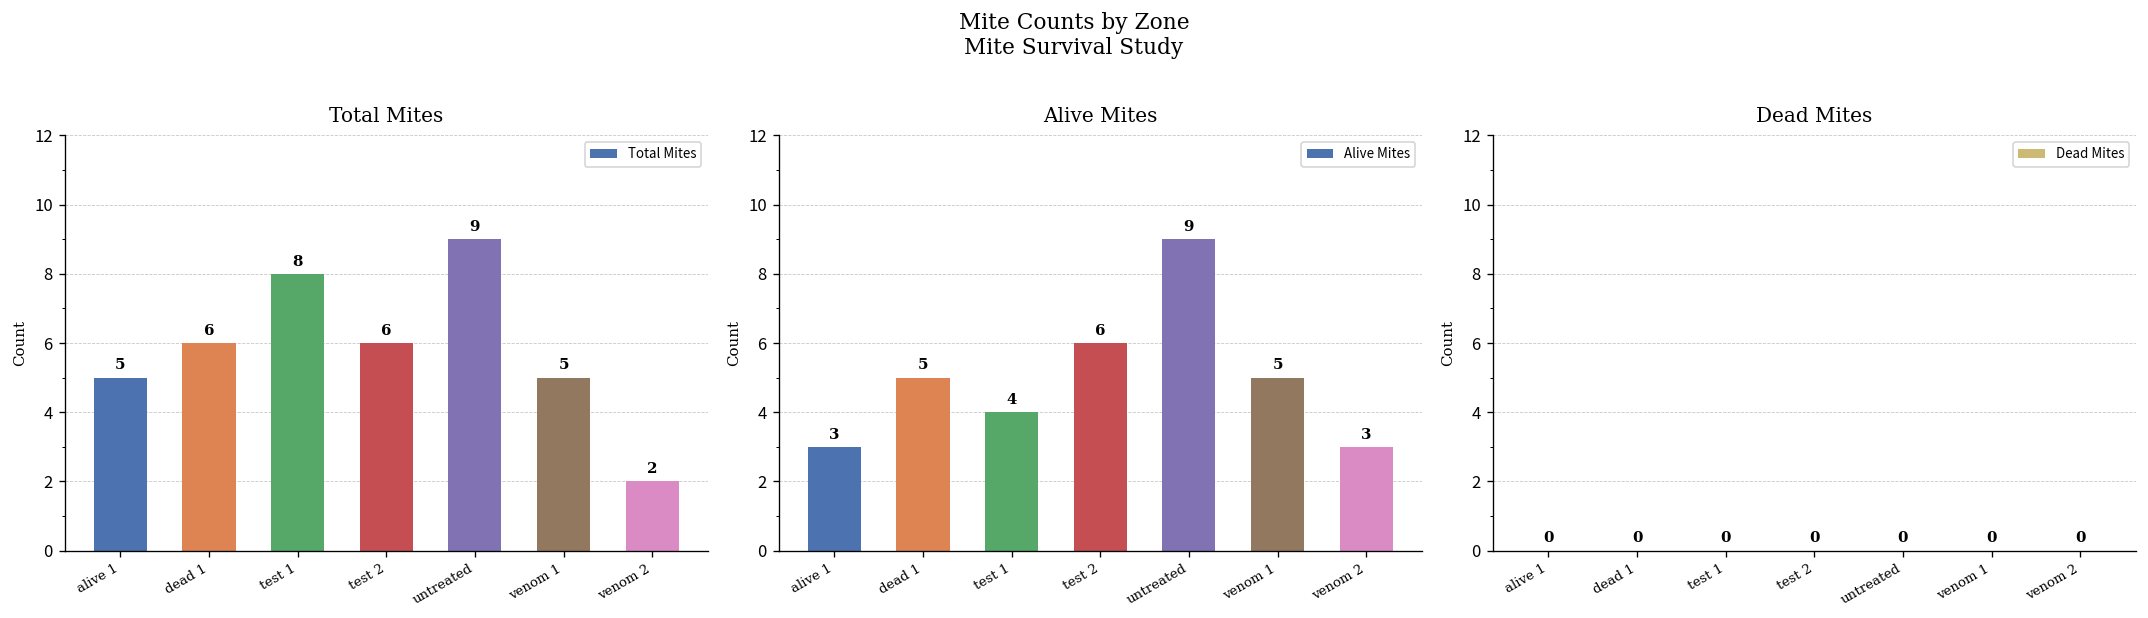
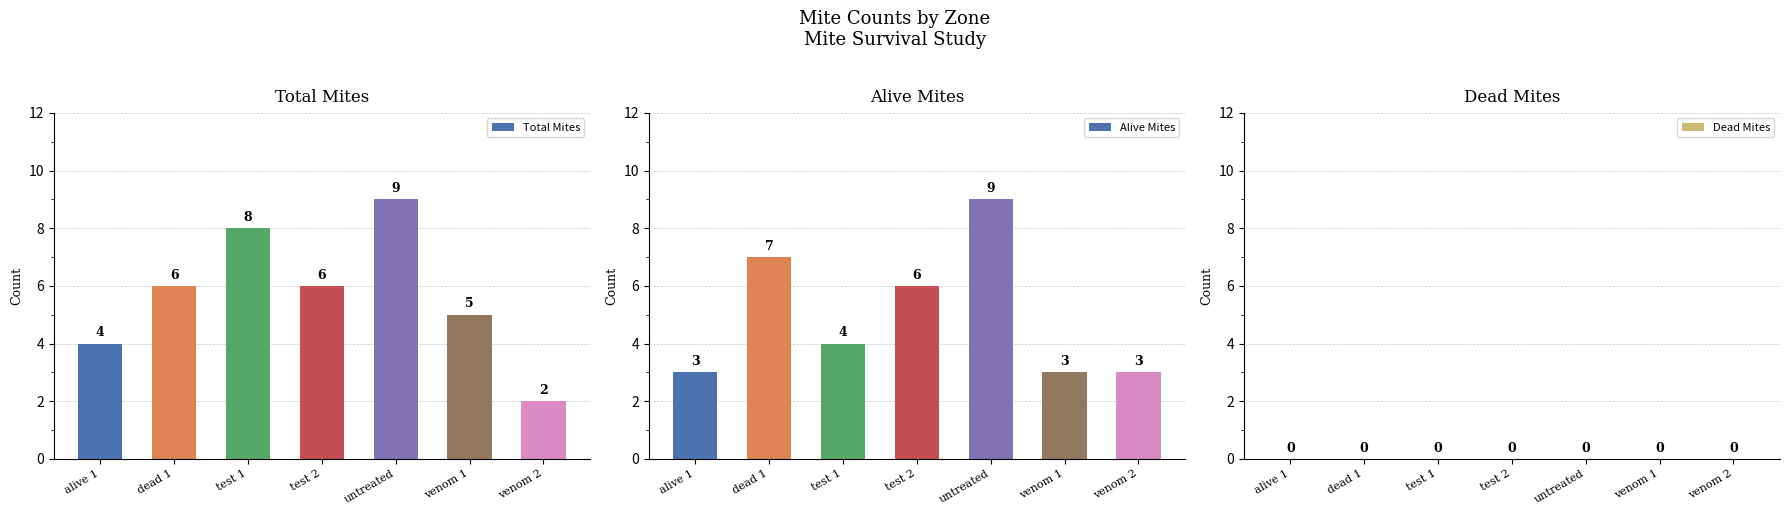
Total Mites, alive 1: 5 -> 4
Alive Mites, dead 1: 5 -> 7
Alive Mites, venom 1: 5 -> 3
